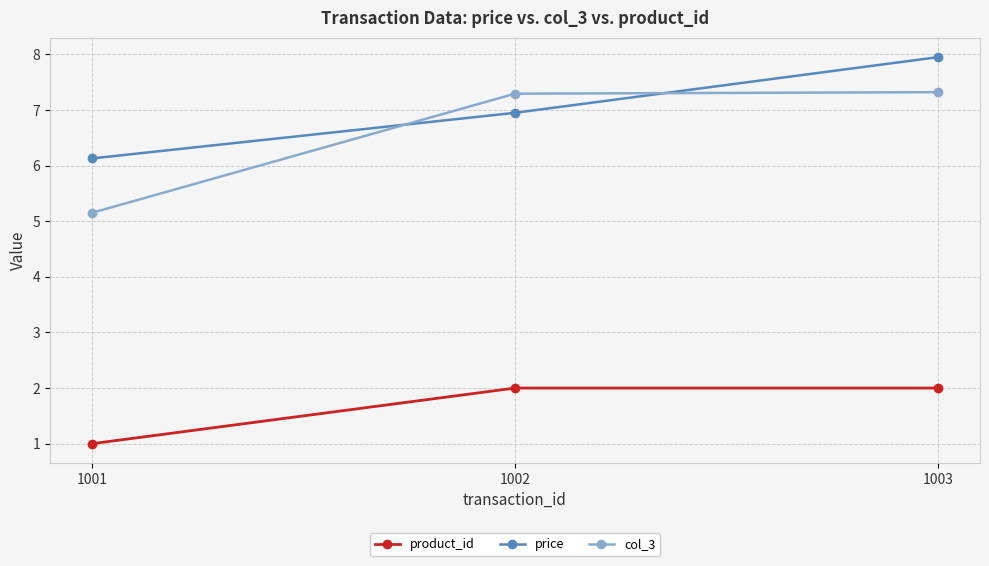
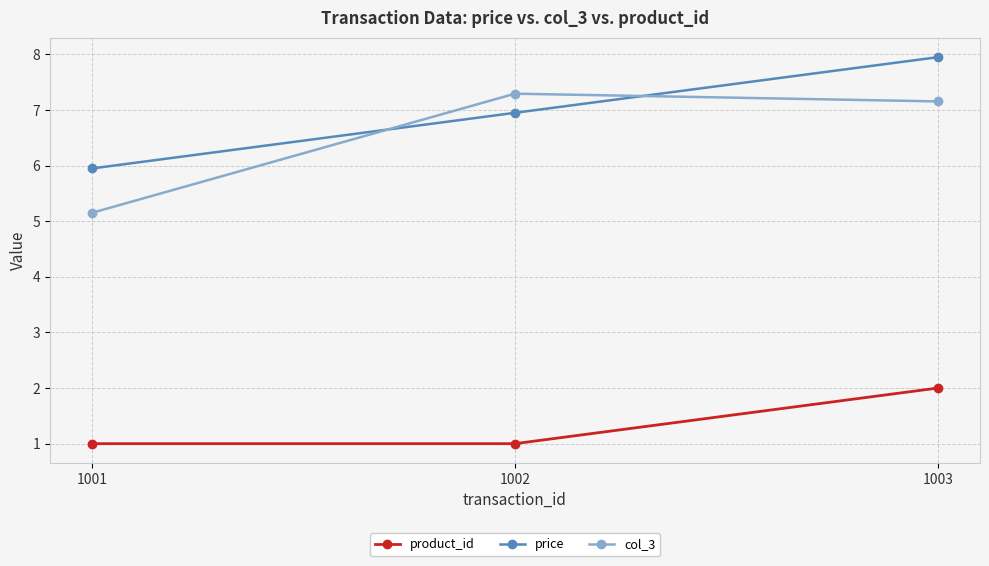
price, 1001: 6.1 -> 6.0
product_id, 1002: 2 -> 1
col_3, 1003: 7.3 -> 7.2
